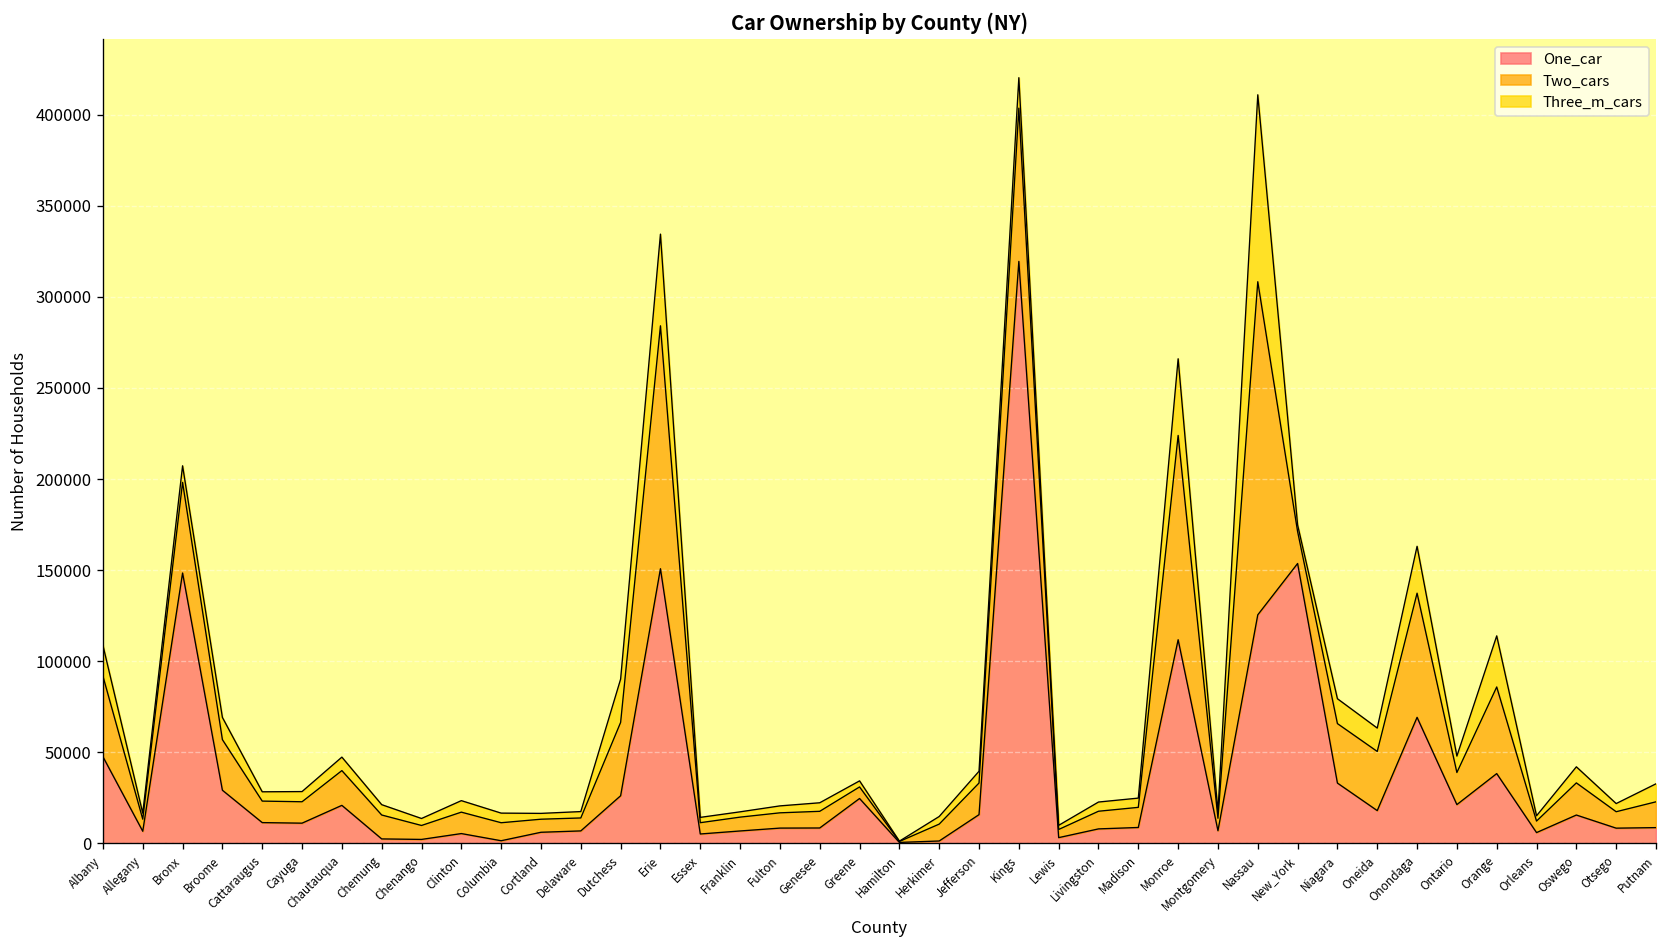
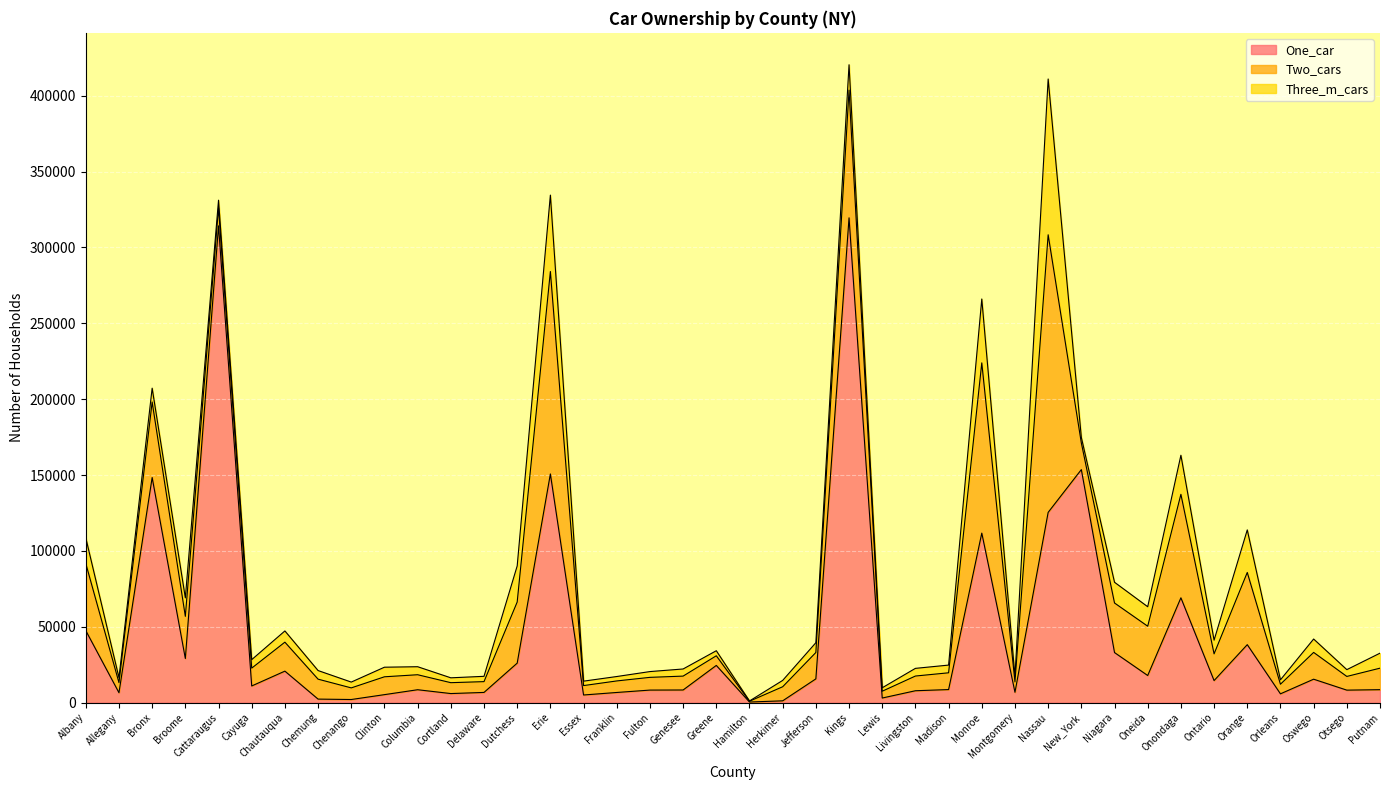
One_car, Cattaraugus: 11000 -> 314000
One_car, Columbia: 1000 -> 8000
One_car, Ontario: 21000 -> 14000
